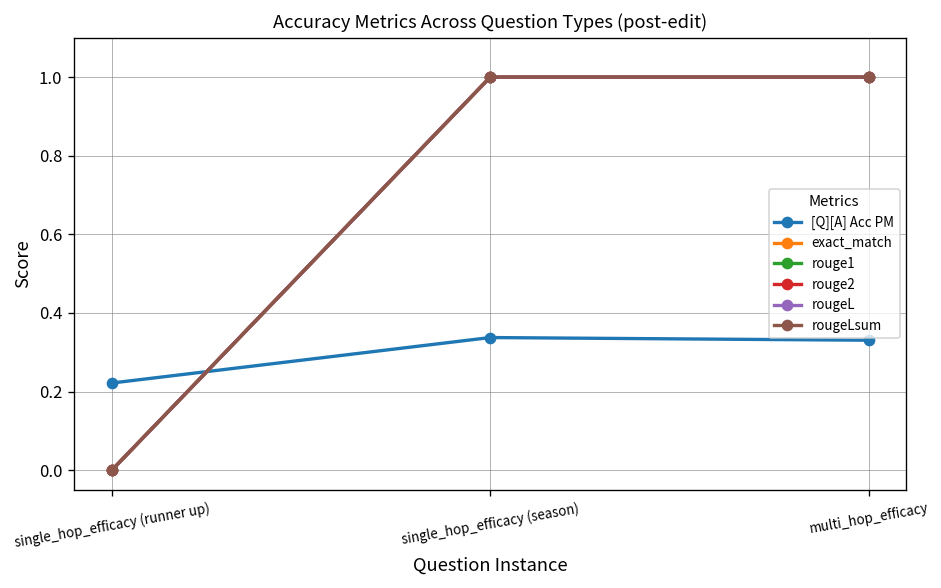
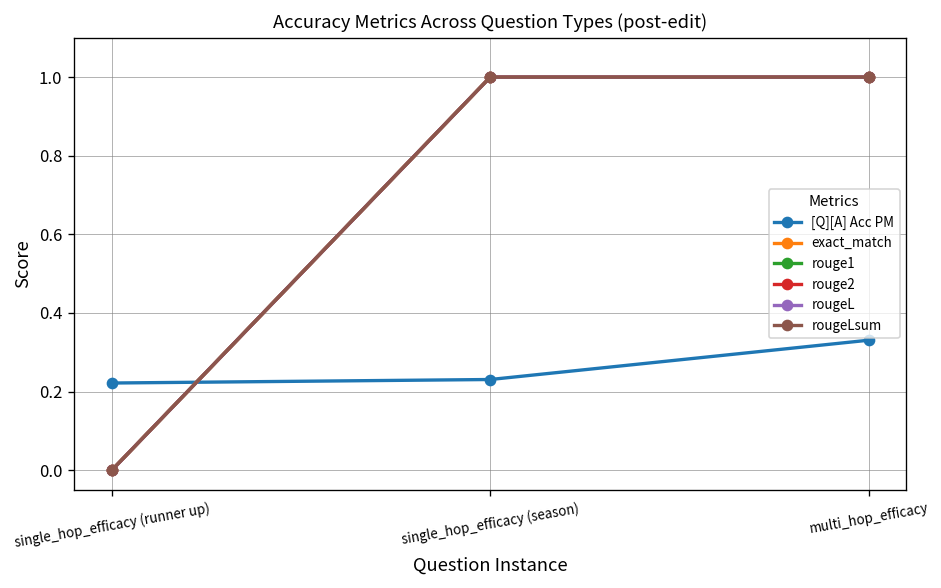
[Q][A] Acc PM, single_hop_efficacy (season): 0.34 -> 0.23
